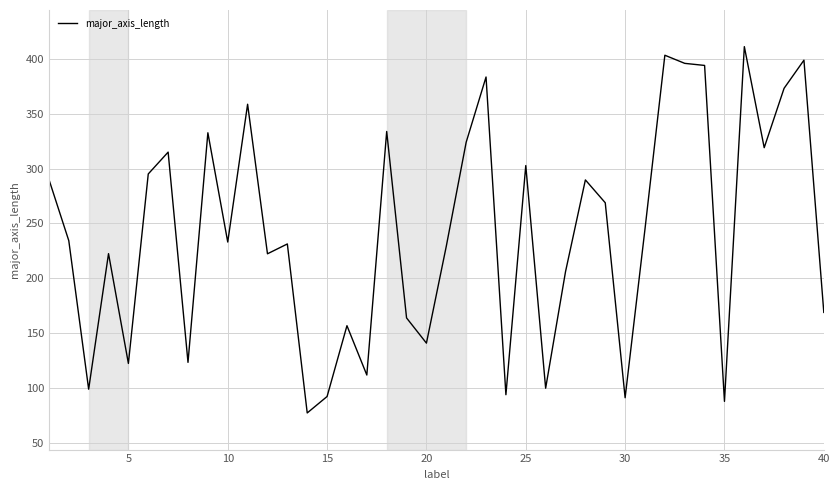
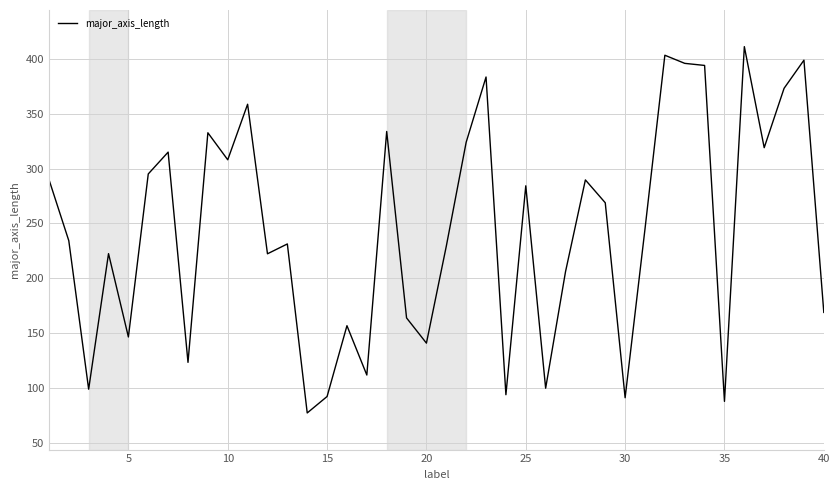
5: 122 -> 146
10: 233 -> 308
25: 303 -> 284
